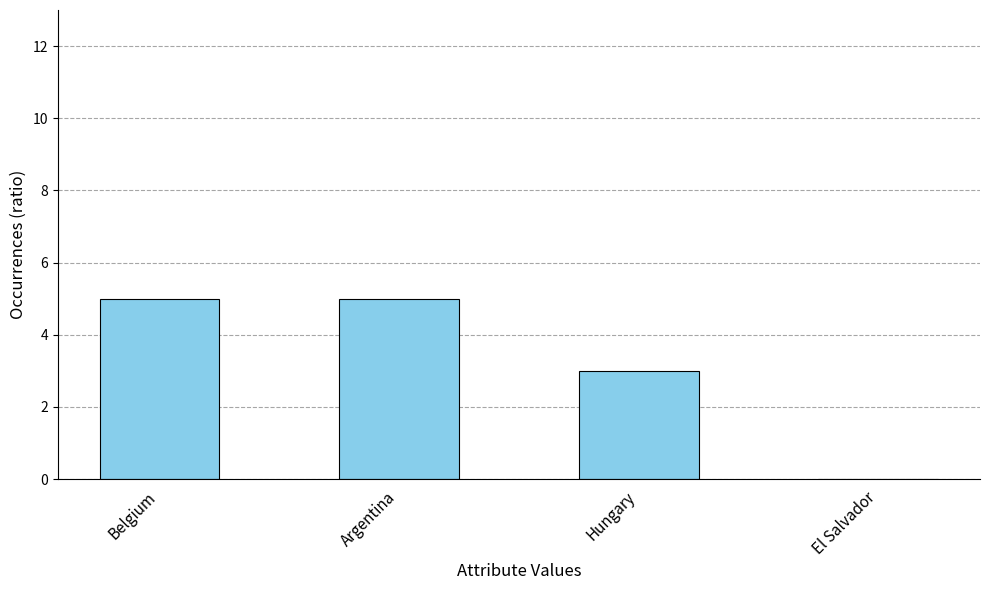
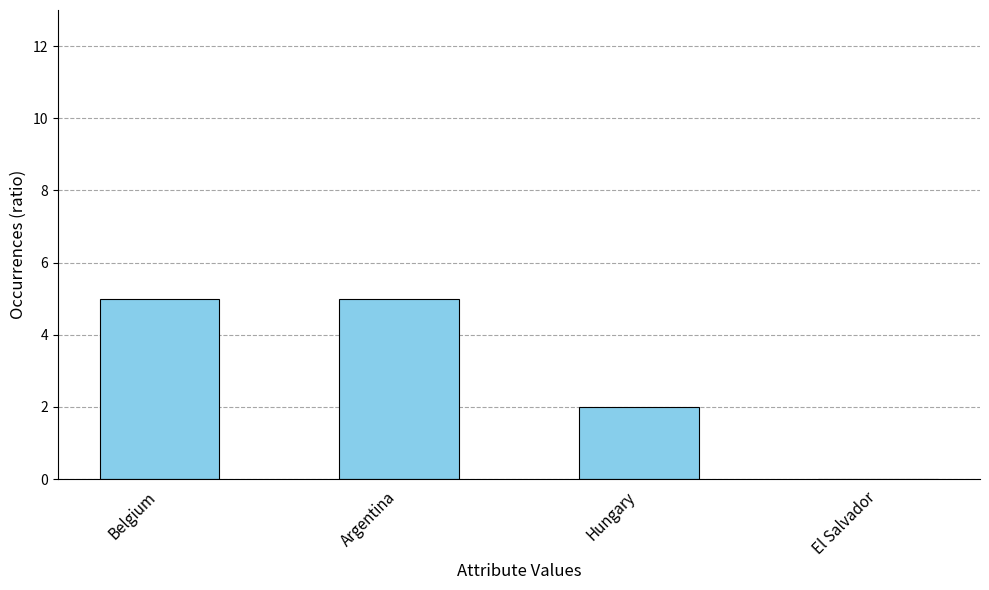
Hungary: 3 -> 2
